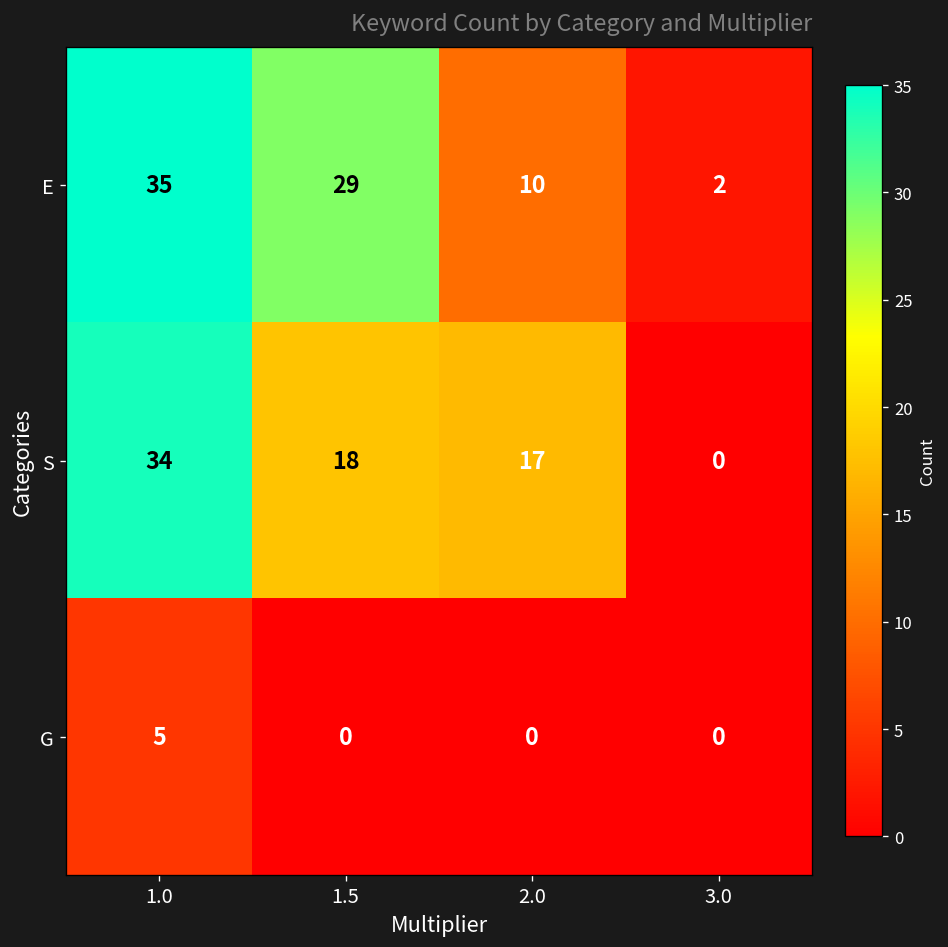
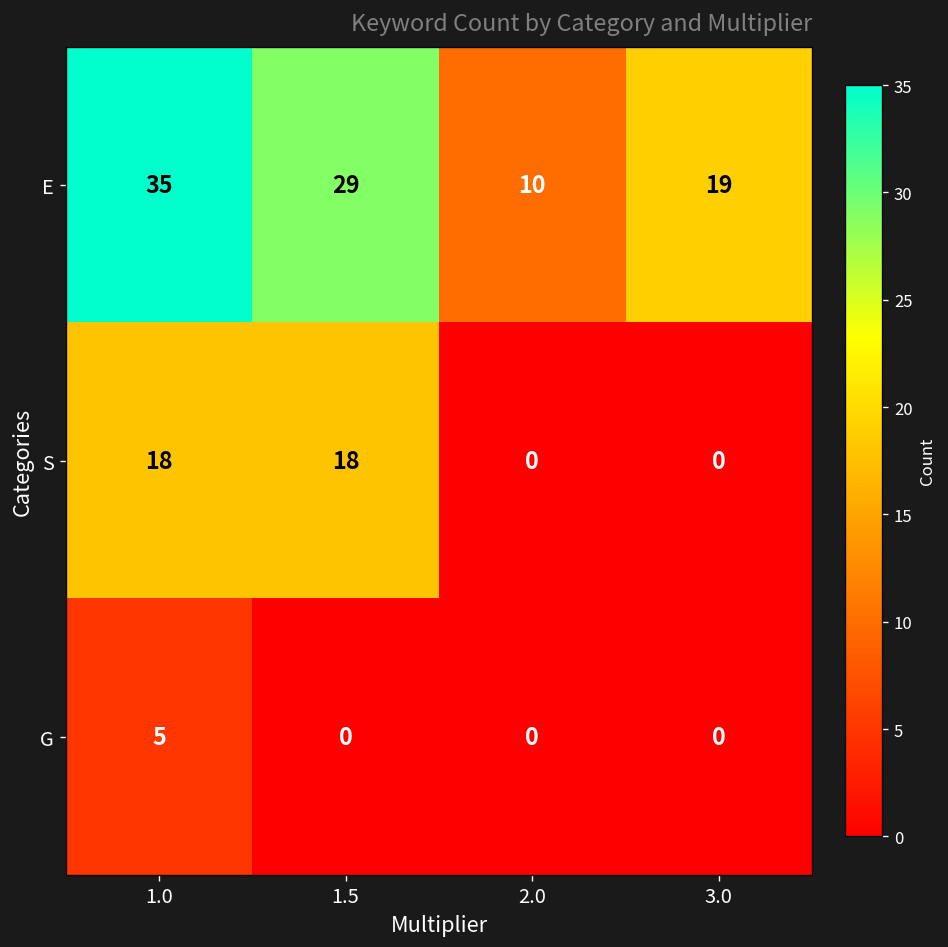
E, 3.0: 2 -> 19
S, 1.0: 34 -> 18
S, 2.0: 17 -> 0
